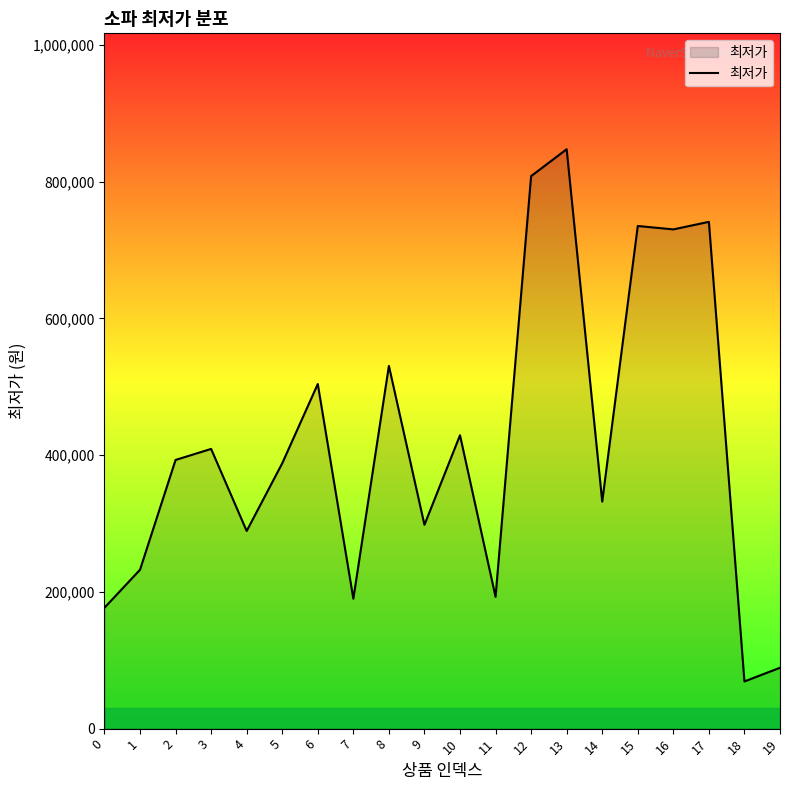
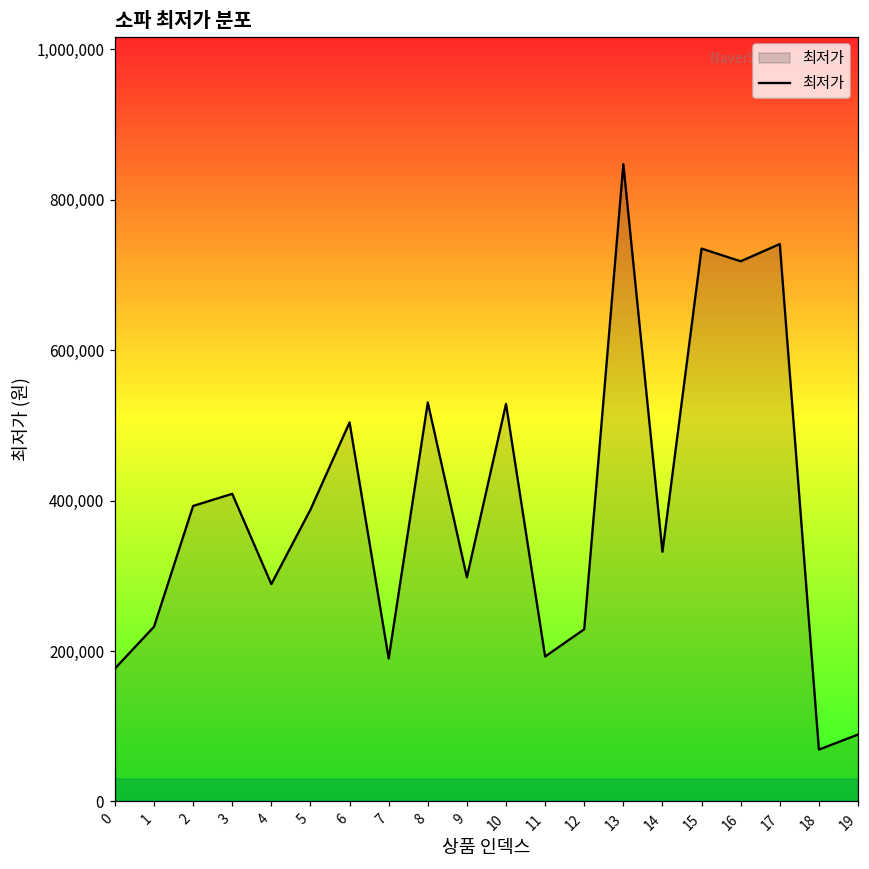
10: 430,000 -> 530,000
12: 810,000 -> 230,000
16: 730,000 -> 720,000
